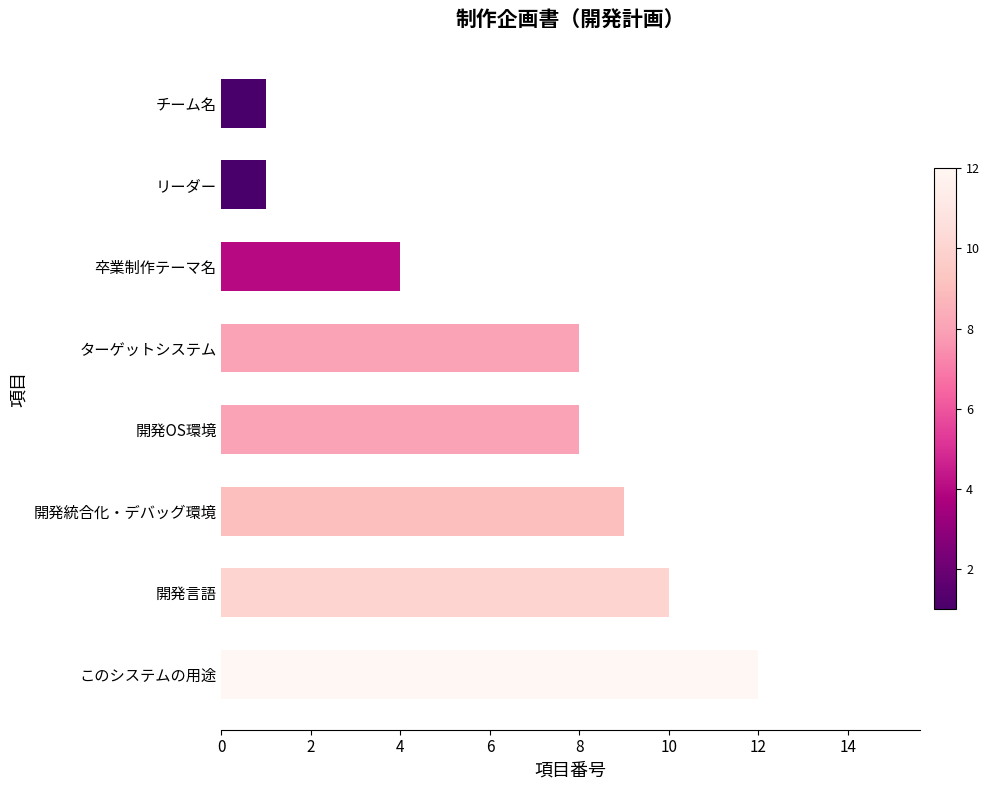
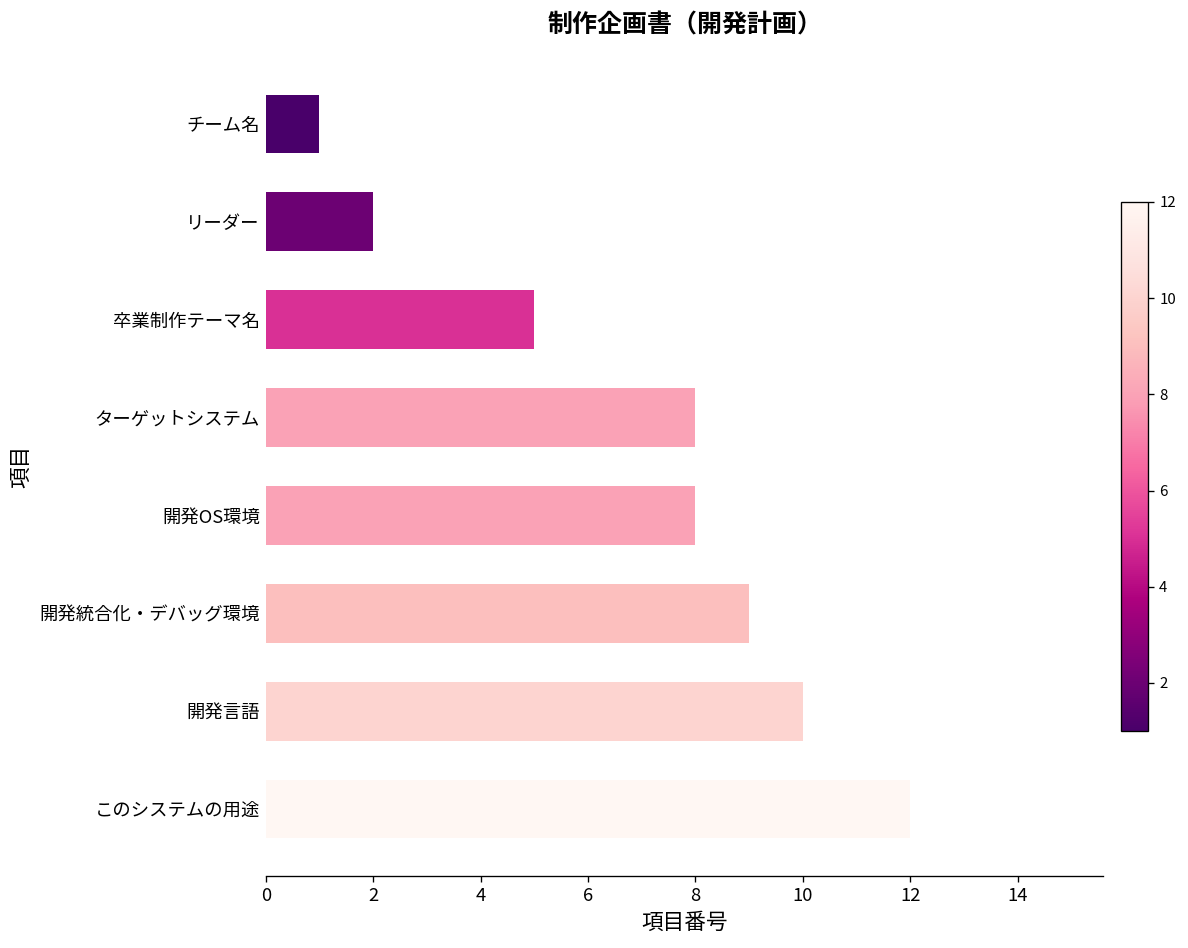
リーダー: 1 -> 2
卒業制作テーマ名: 4 -> 5
